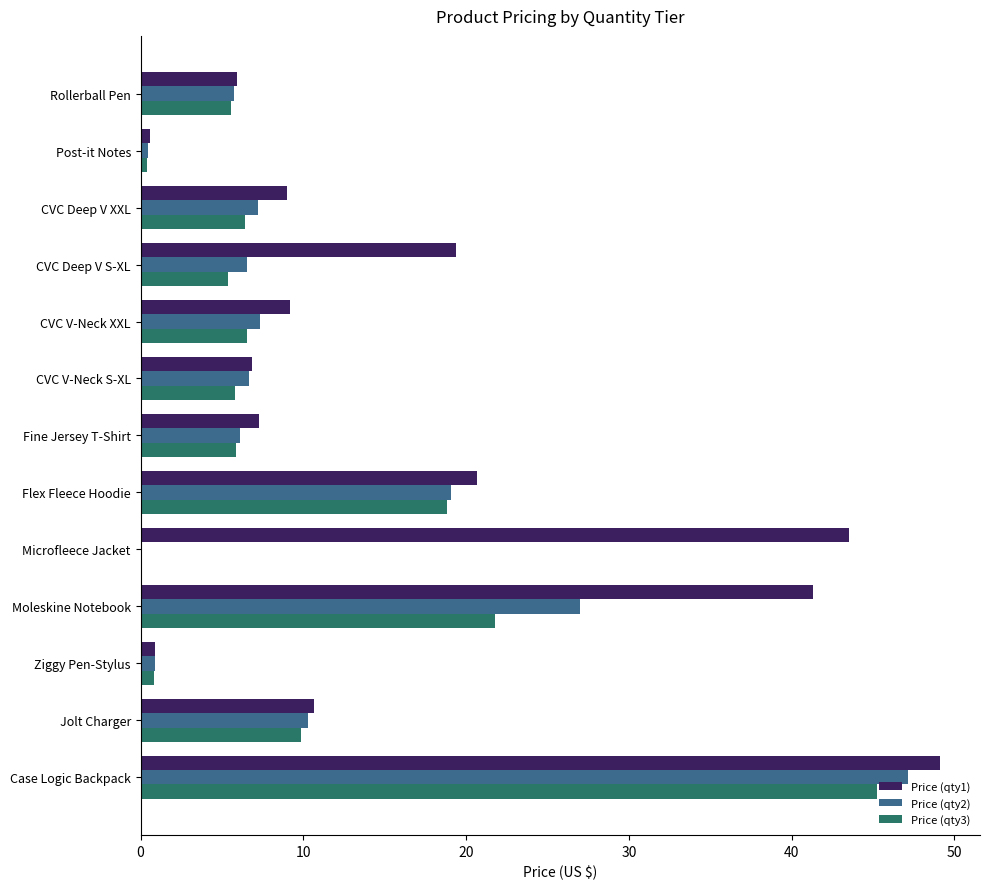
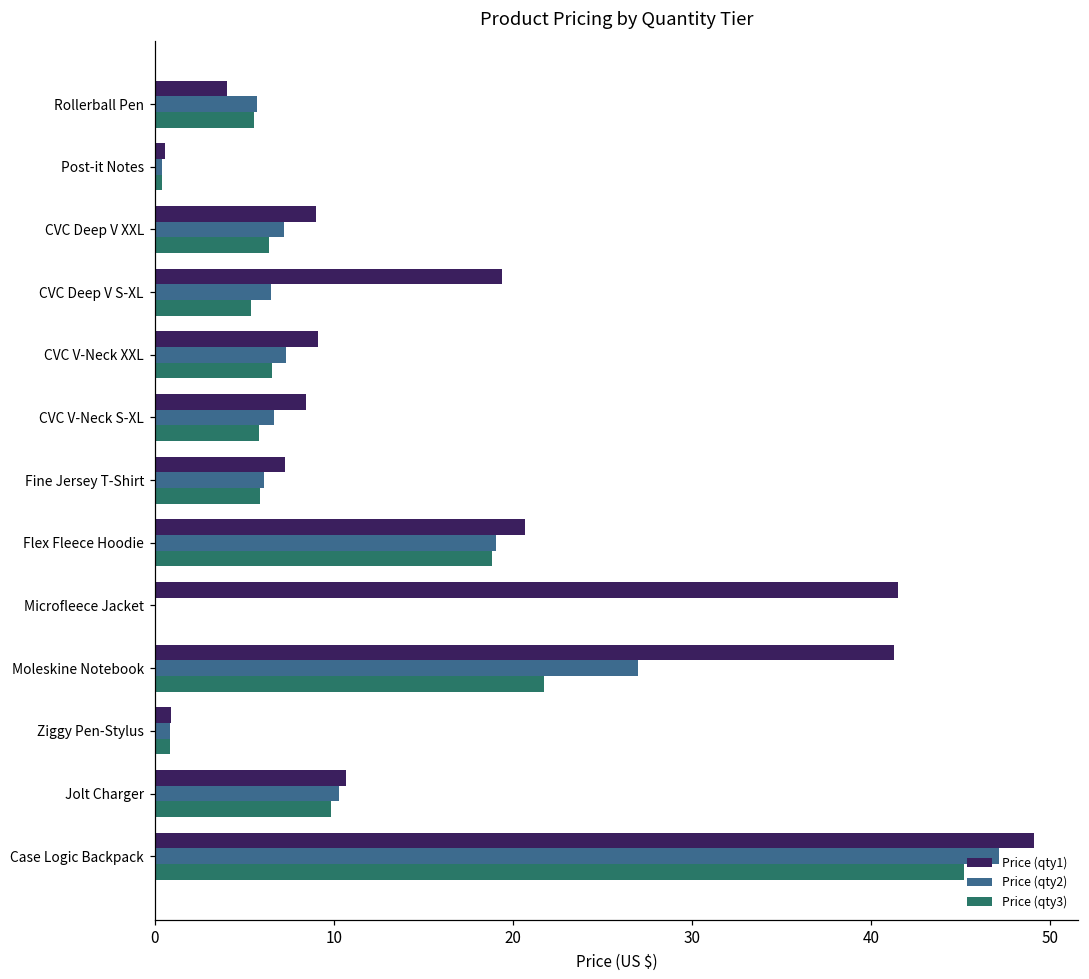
Price (qty1), Rollerball Pen: 5.9 -> 4.0
Price (qty1), CVC V-Neck S-XL: 6.9 -> 8.5
Price (qty1), Microfleece Jacket: 43.5 -> 41.5
